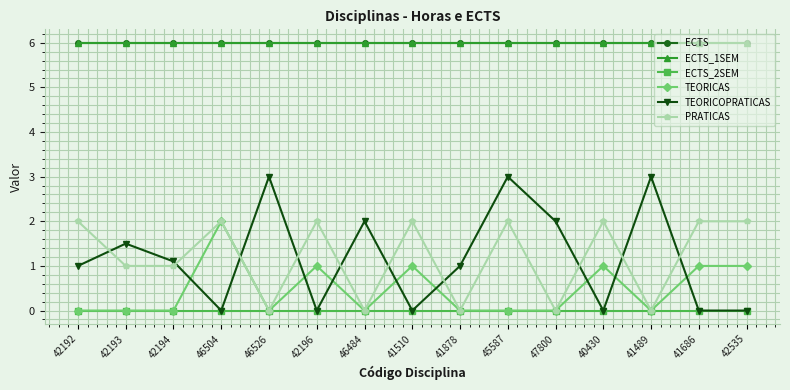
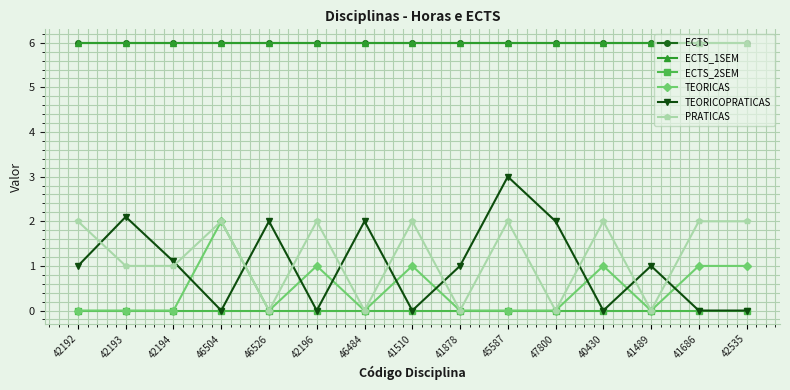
TEORICOPRATICAS, 42193: 1.5 -> 2.1
TEORICOPRATICAS, 46526: 3 -> 2
TEORICOPRATICAS, 41489: 3 -> 1
